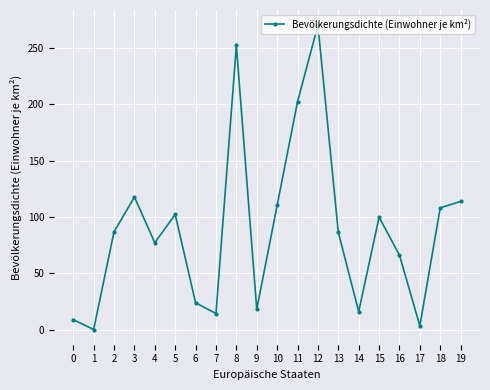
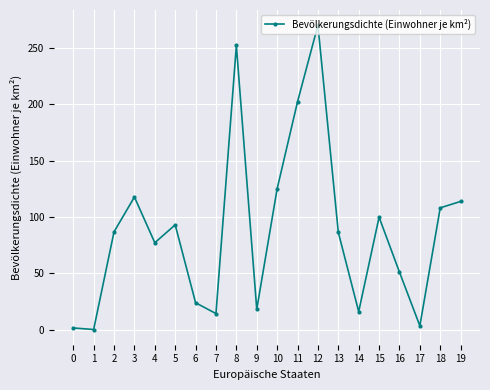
0: 9 -> 1
5: 102 -> 93
10: 110 -> 125
16: 66 -> 51
